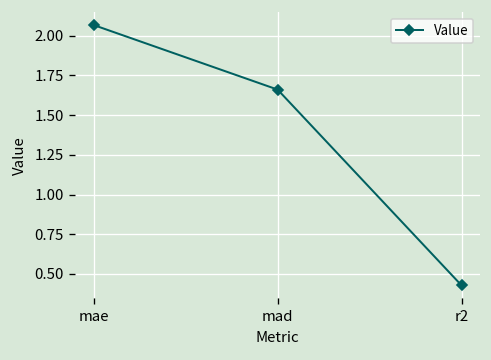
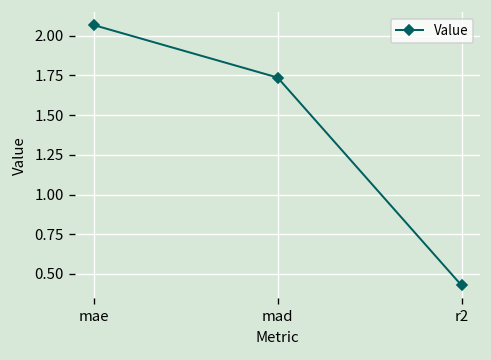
mad: 1.66 -> 1.74
